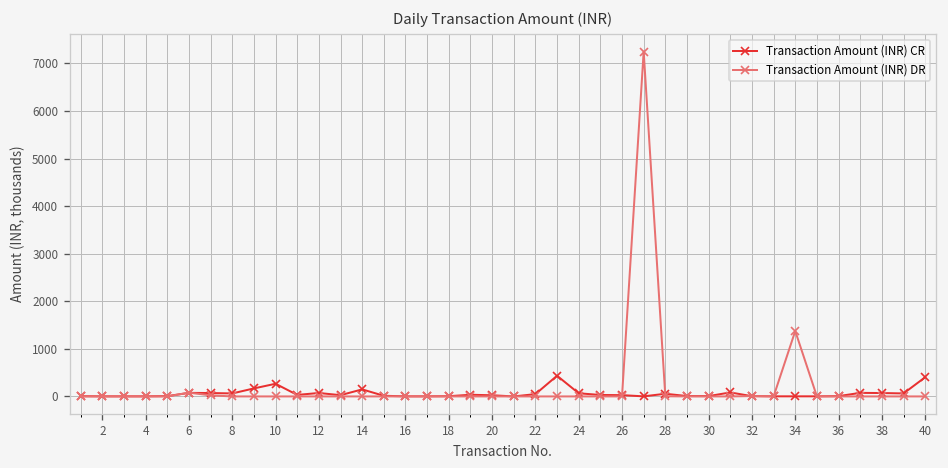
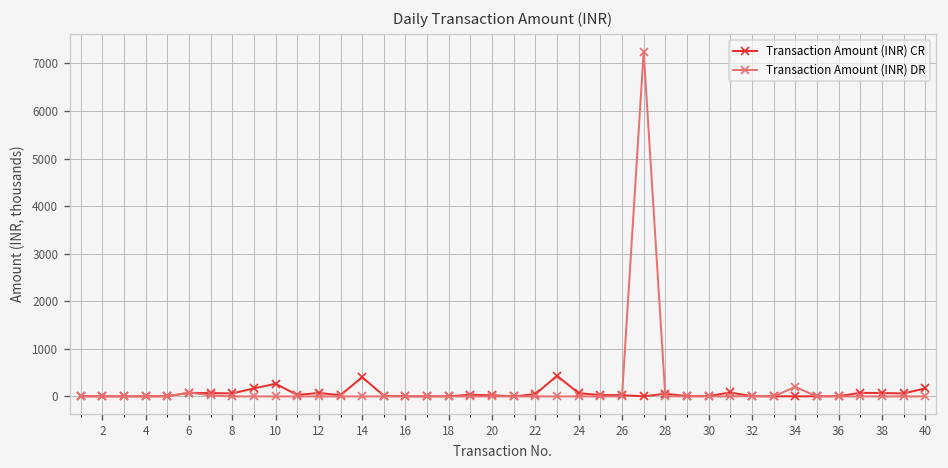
Transaction Amount (INR) CR, 14: 100 -> 400
Transaction Amount (INR) DR, 34: 1400 -> 200
Transaction Amount (INR) CR, 40: 400 -> 200
